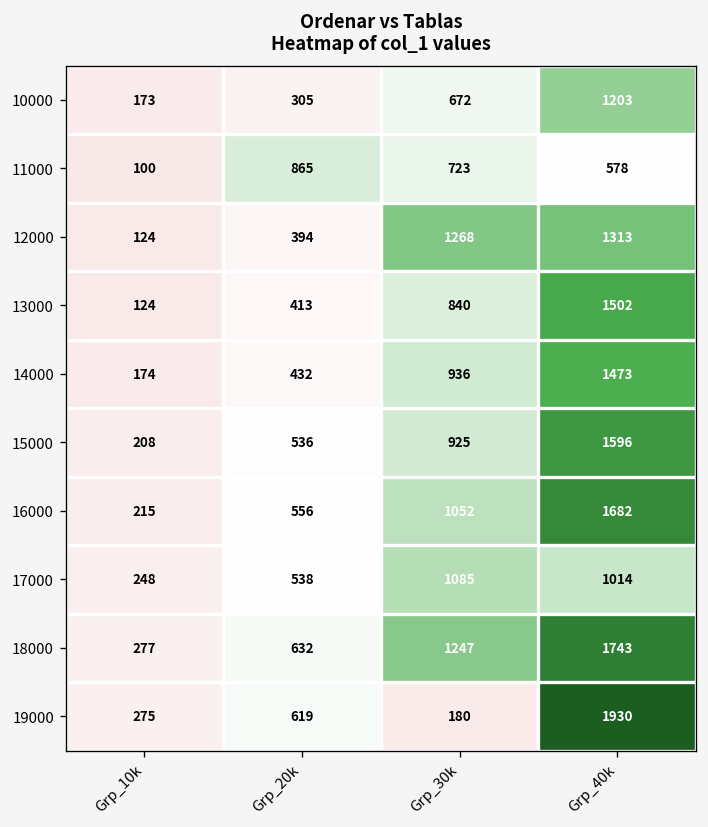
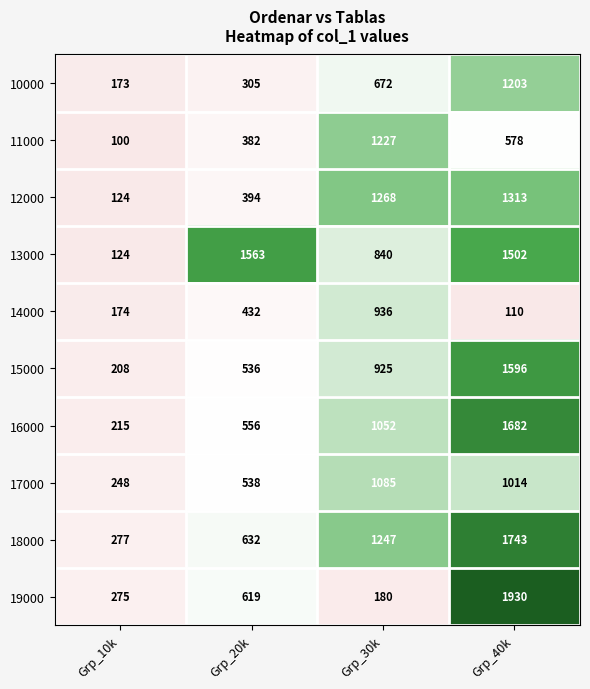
11000, Grp_20k: 865 -> 382
11000, Grp_30k: 723 -> 1227
13000, Grp_20k: 413 -> 1563
14000, Grp_40k: 1473 -> 110
